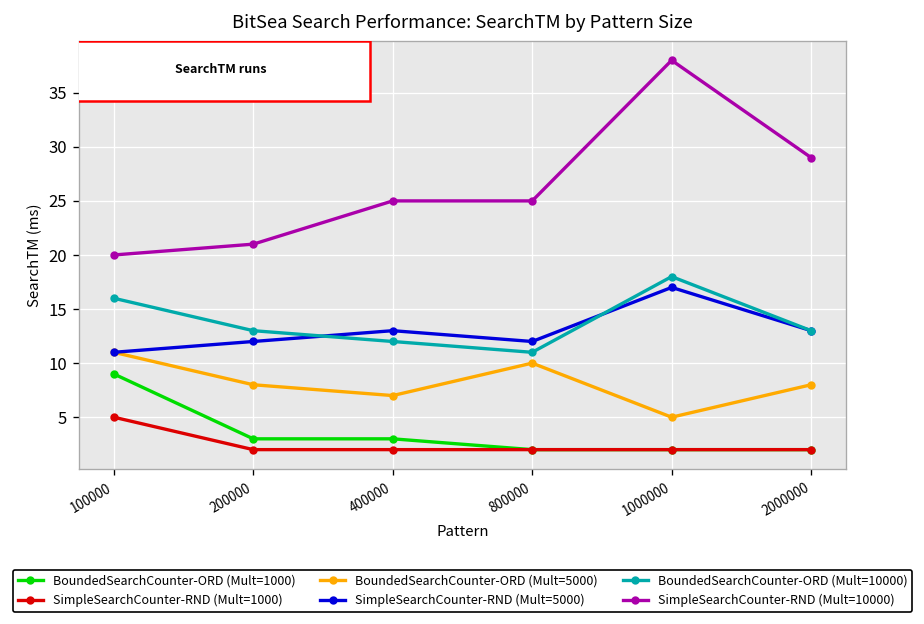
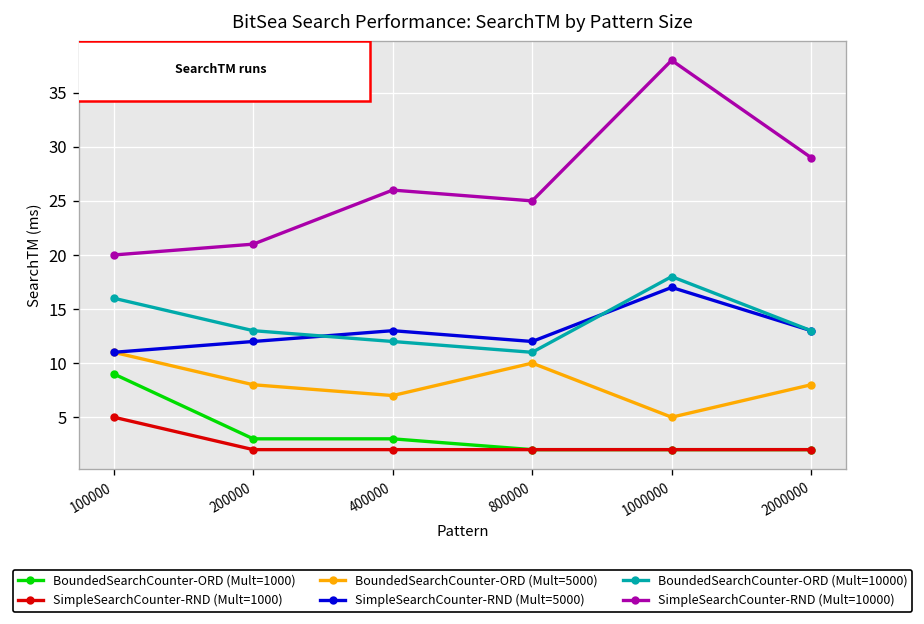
SimpleSearchCounter-RND (Mult=10000), 400000: 25 -> 26
